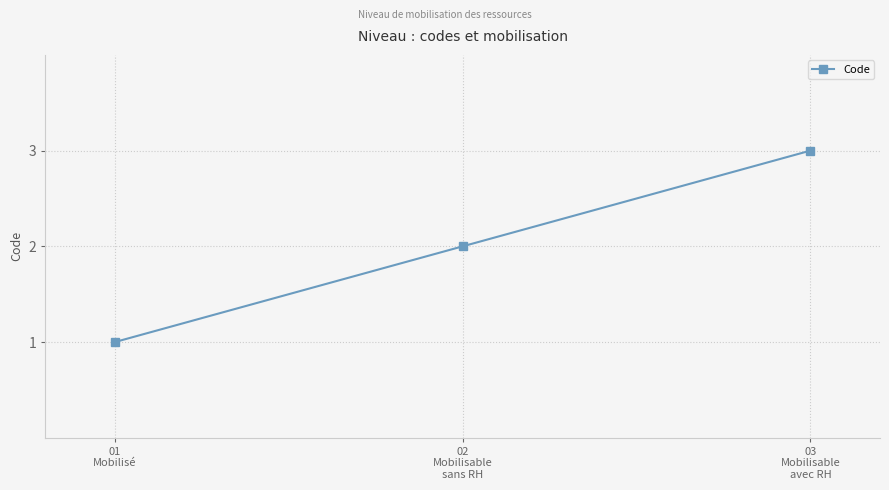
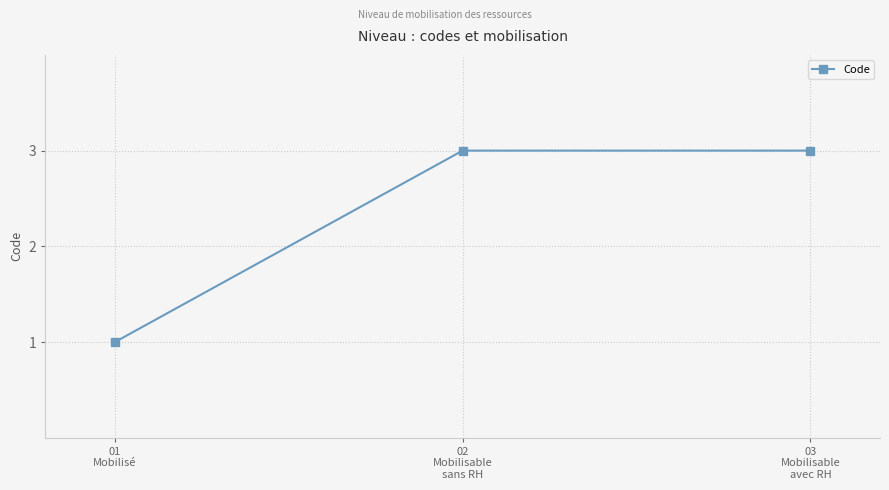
02 Mobilisable sans RH: 2 -> 3
